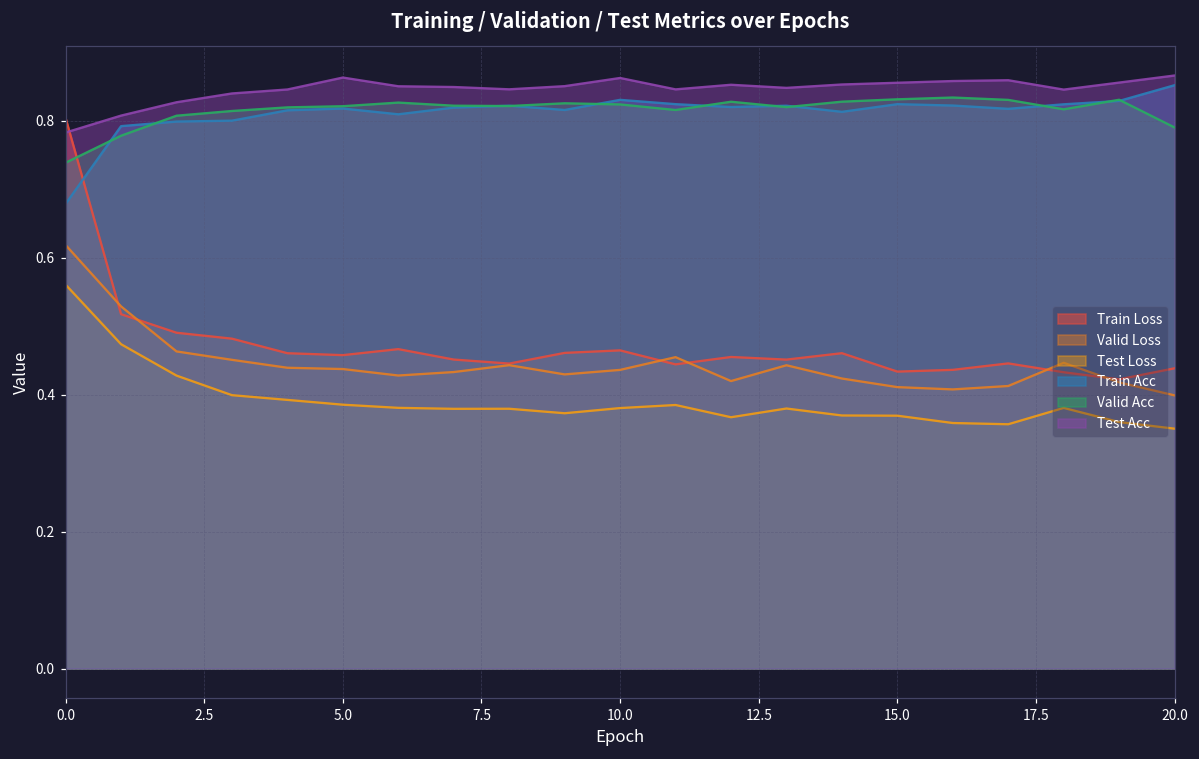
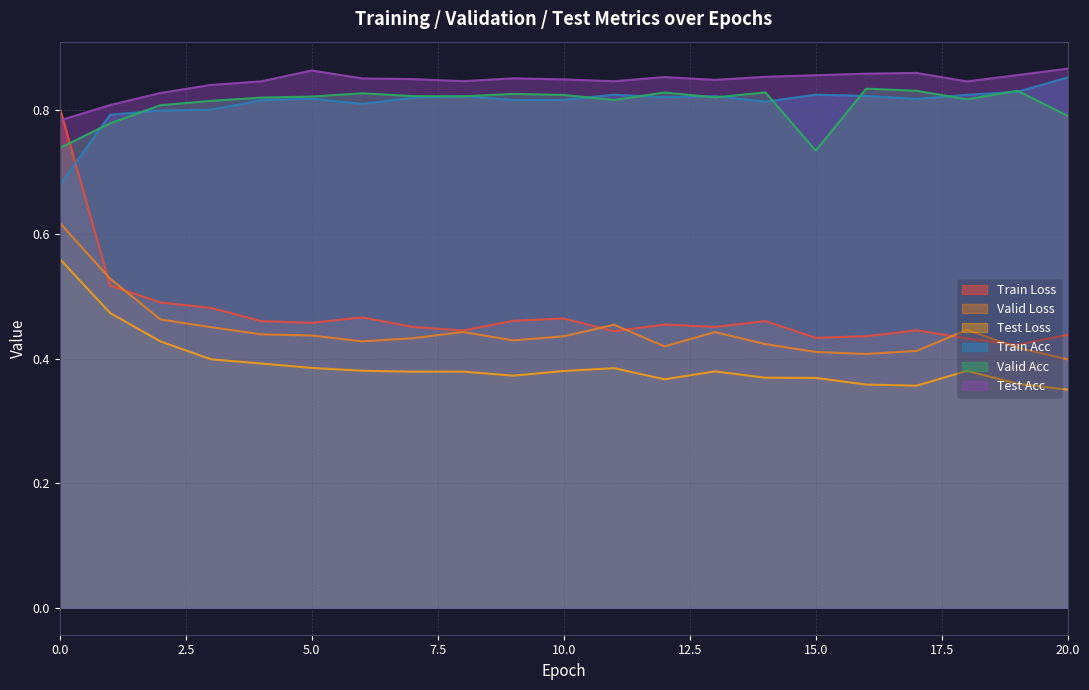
Train Acc, 10.0: 0.83 -> 0.82
Test Acc, 10.0: 0.86 -> 0.85
Valid Acc, 15.0: 0.83 -> 0.73
